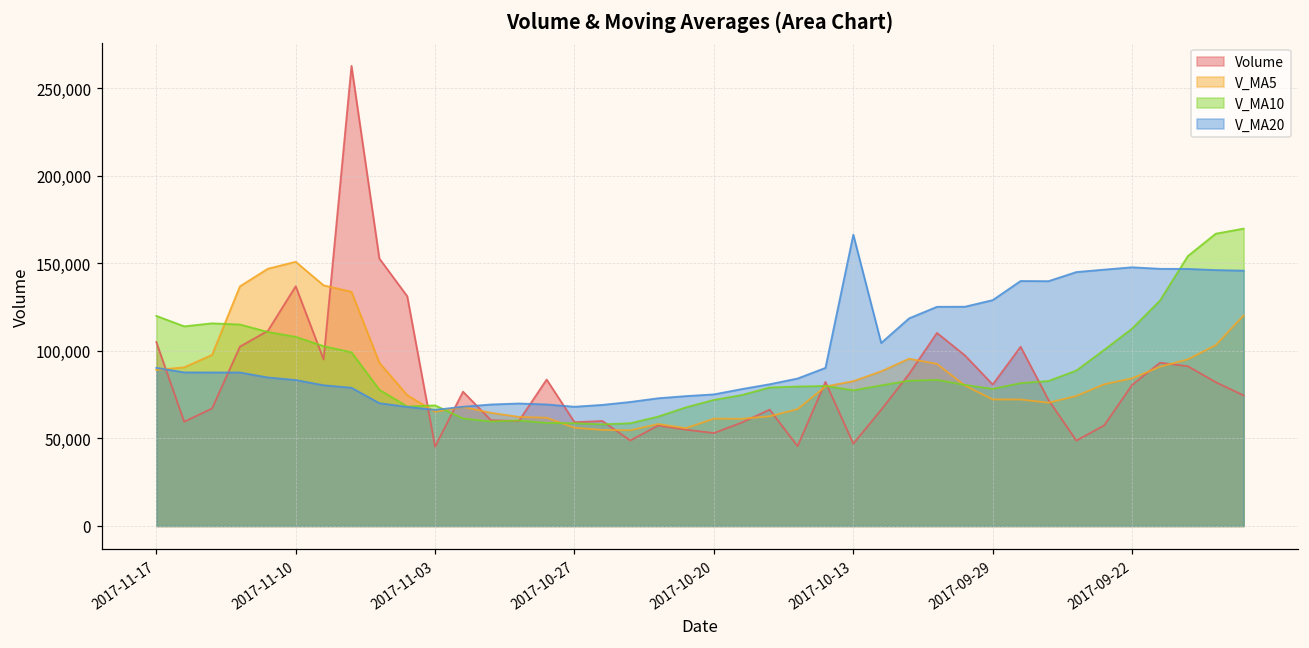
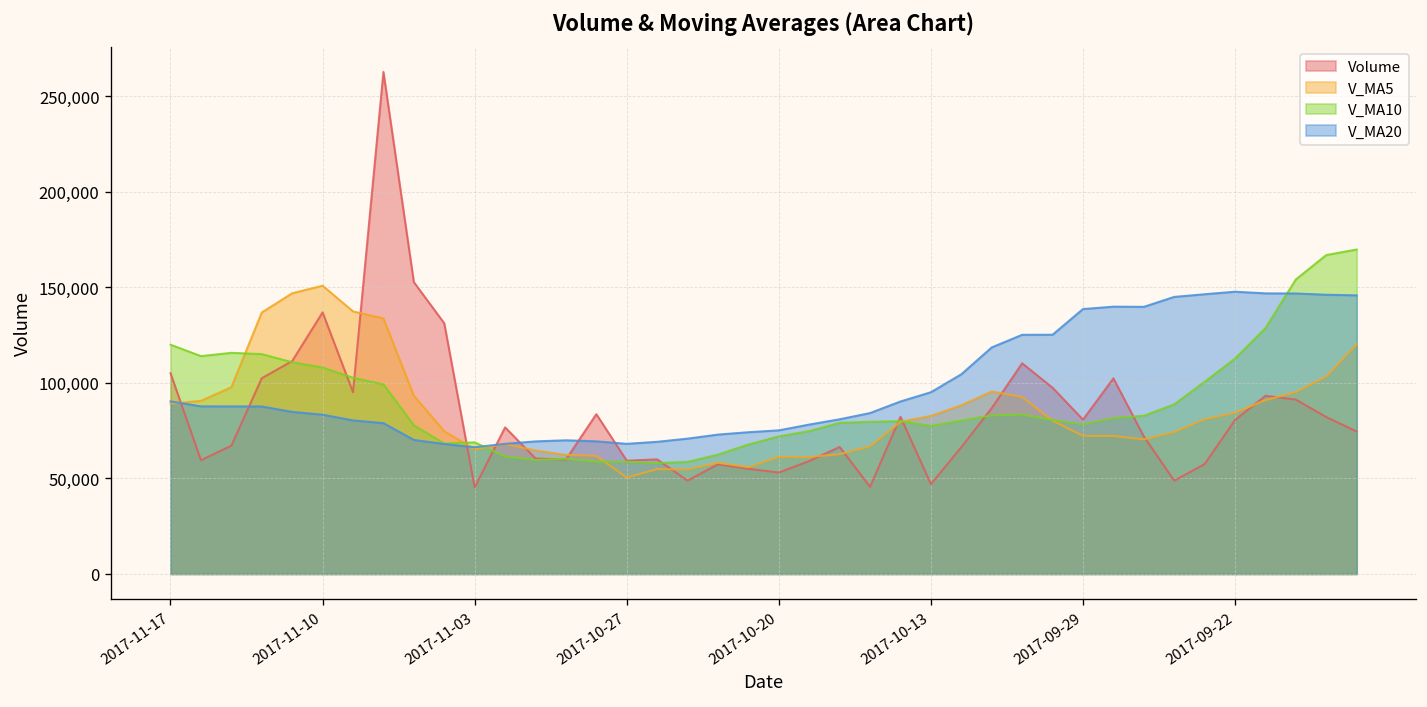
V_MA5, 2017-10-27: 56,000 -> 50,000
V_MA20, 2017-10-13: 166,000 -> 95,000
V_MA20, 2017-09-29: 129,000 -> 139,000
